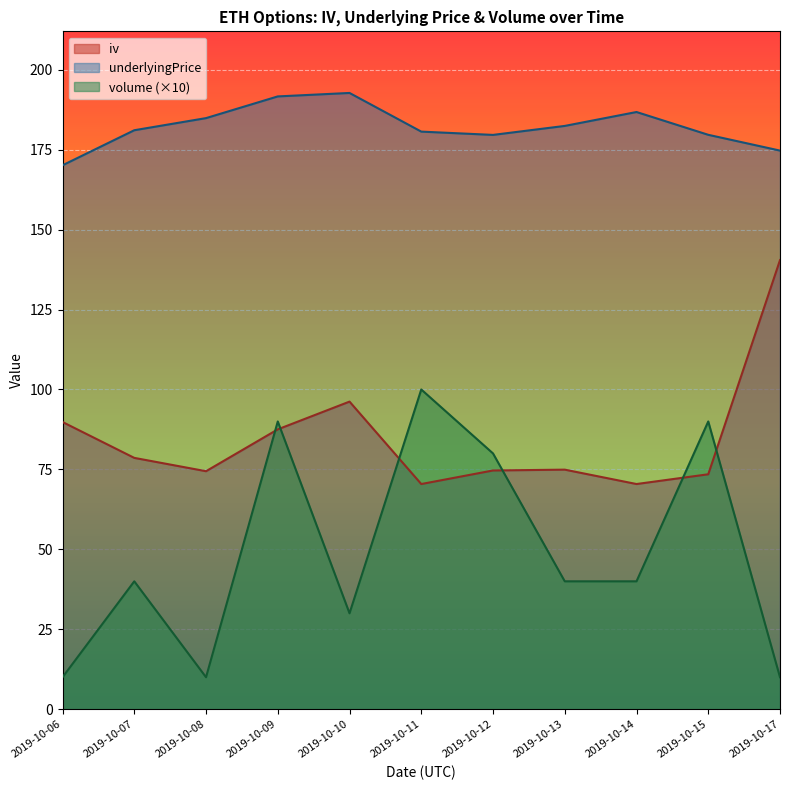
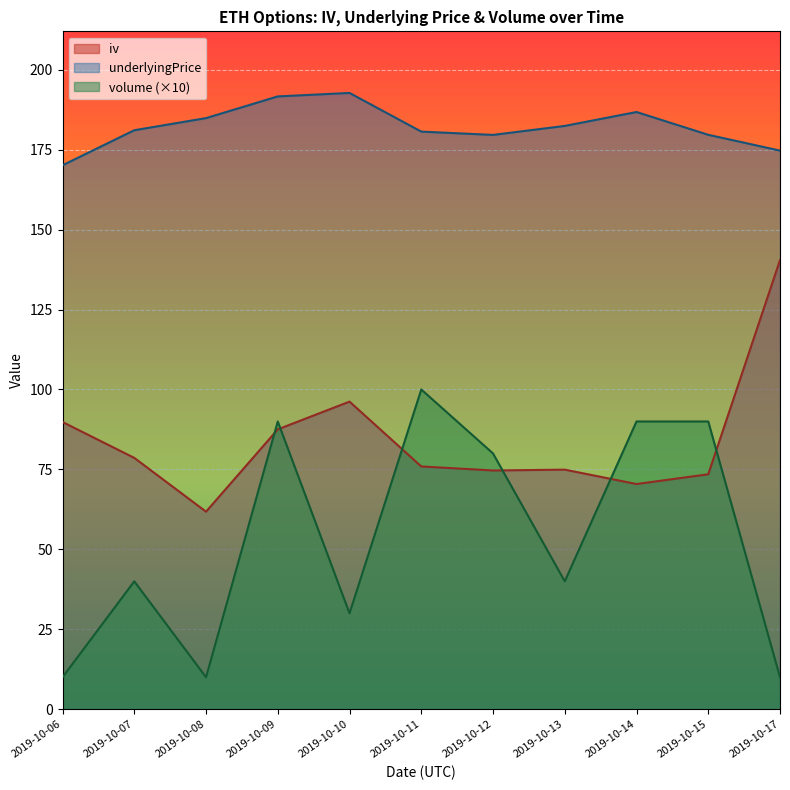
iv, 2019-10-08: 74 -> 62
iv, 2019-10-11: 70 -> 76
volume (×10), 2019-10-14: 40 -> 90
